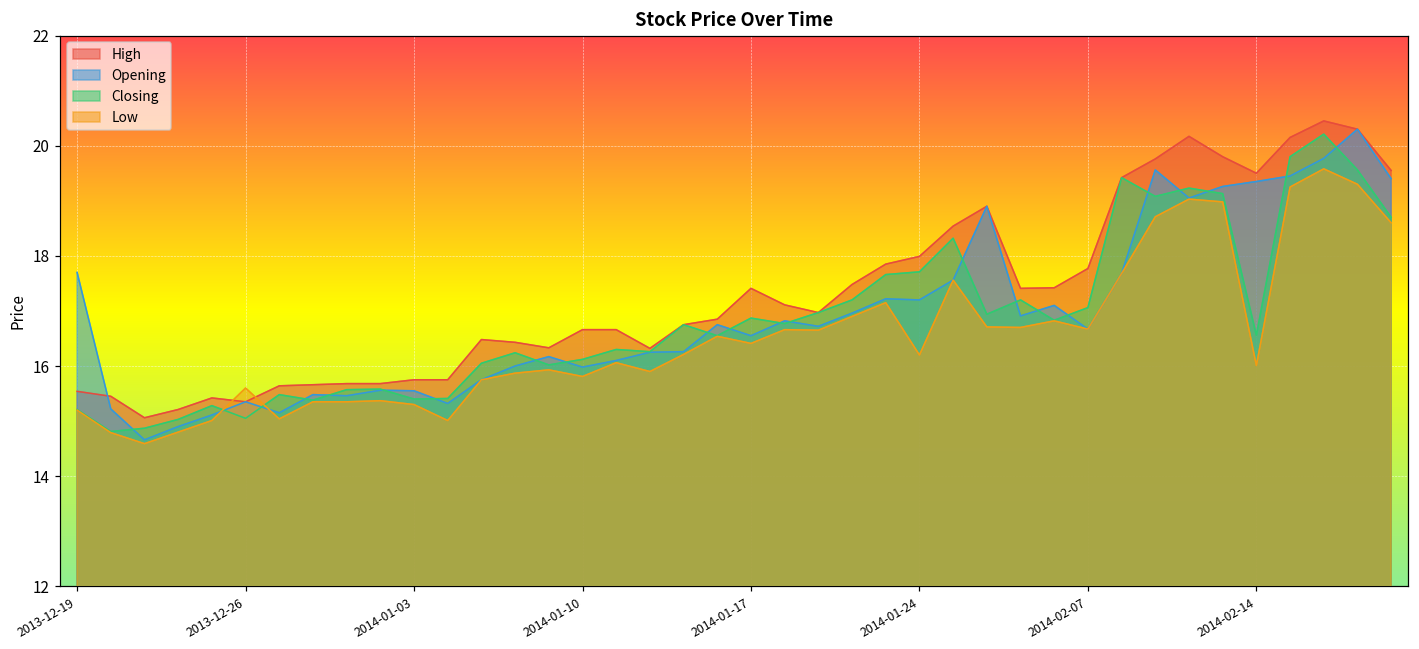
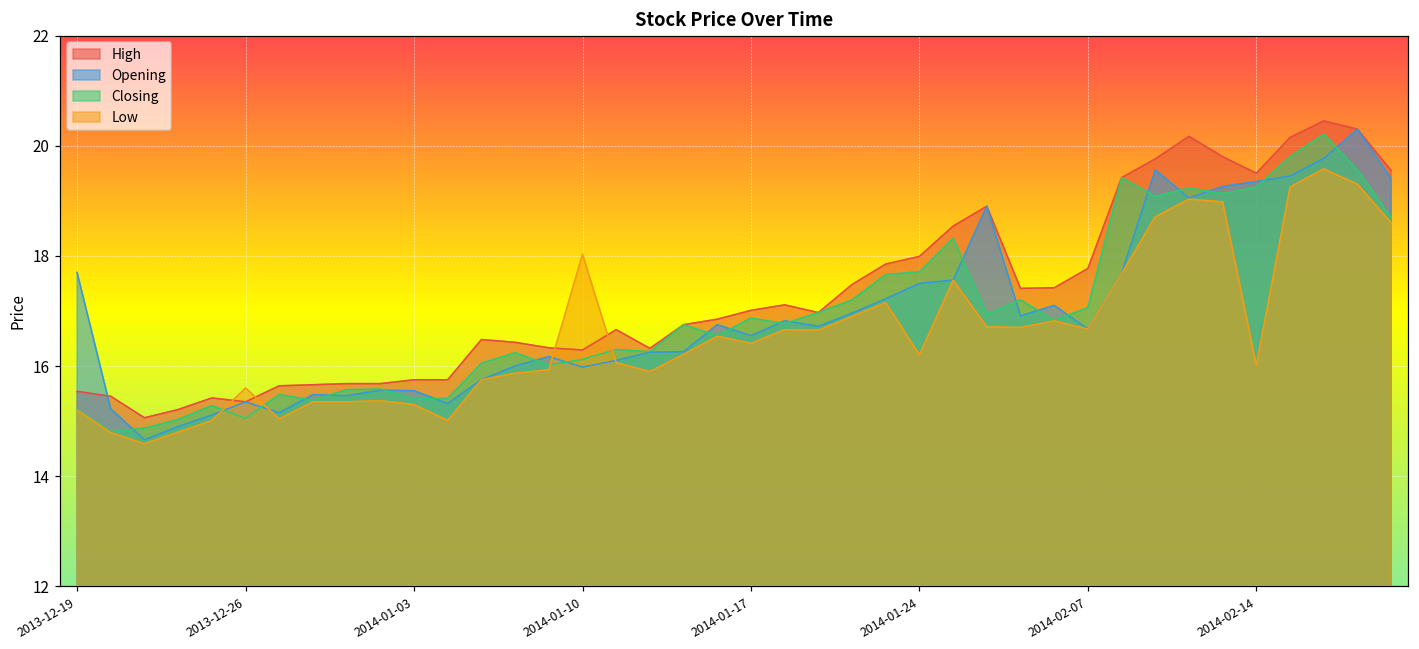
High, 2014-01-10: 16.7 -> 16.3
Low, 2014-01-10: 15.8 -> 18.0
High, 2014-01-17: 17.4 -> 17.0
Opening, 2014-01-24: 17.2 -> 17.5
Closing, 2014-02-14: 16.6 -> 19.3
